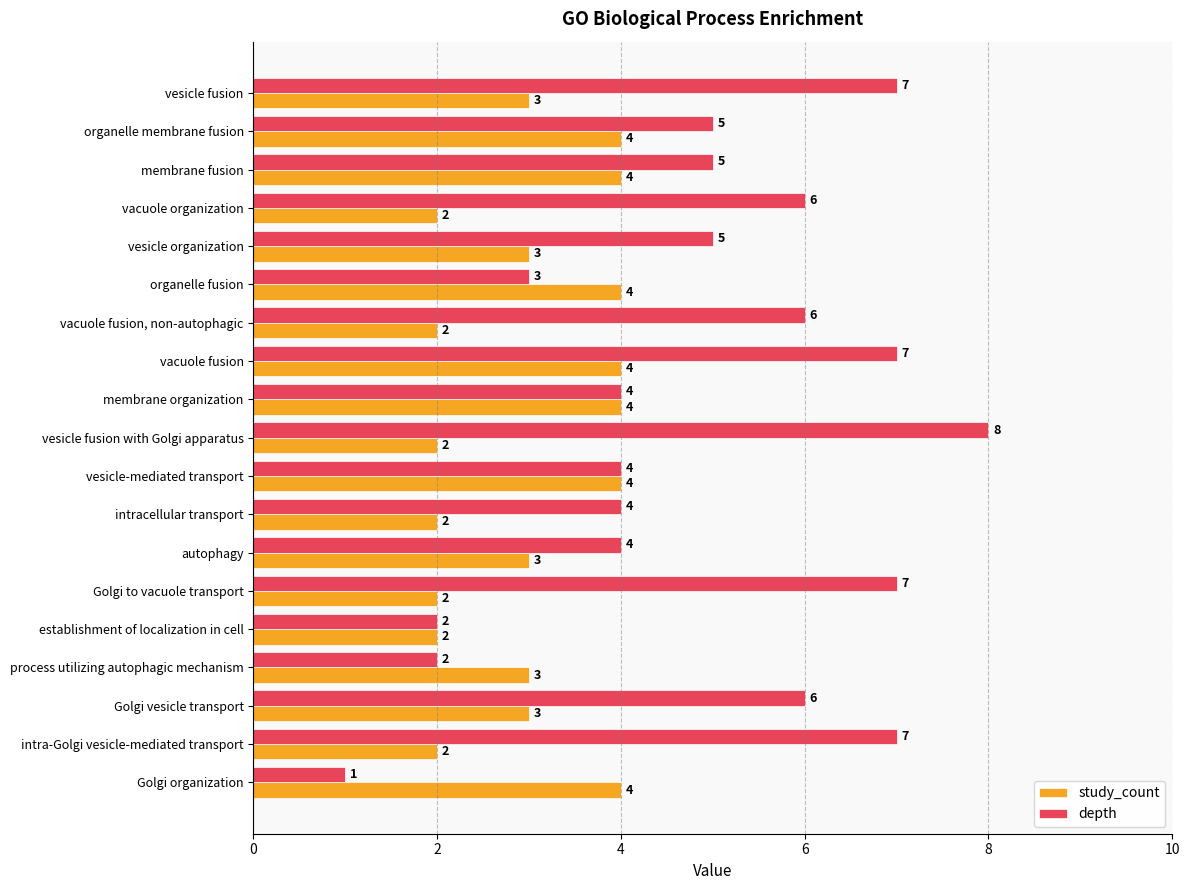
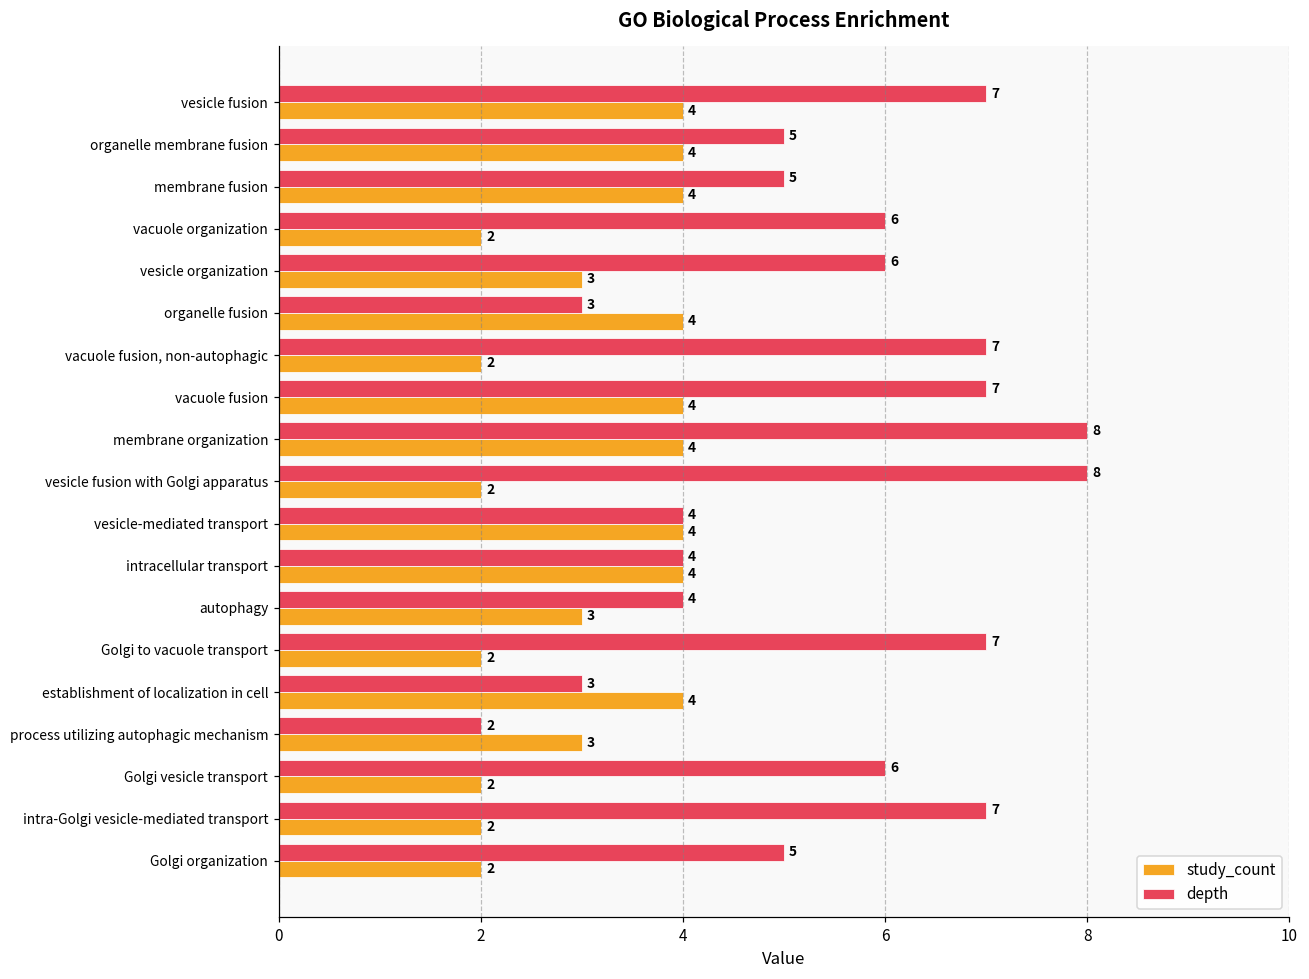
study_count, vesicle fusion: 3 -> 4
depth, vesicle organization: 5 -> 6
depth, vacuole fusion, non-autophagic: 6 -> 7
depth, membrane organization: 4 -> 8
study_count, intracellular transport: 2 -> 4
depth, establishment of localization in cell: 2 -> 3
study_count, establishment of localization in cell: 2 -> 4
study_count, Golgi vesicle transport: 3 -> 2
depth, Golgi organization: 1 -> 5
study_count, Golgi organization: 4 -> 2
